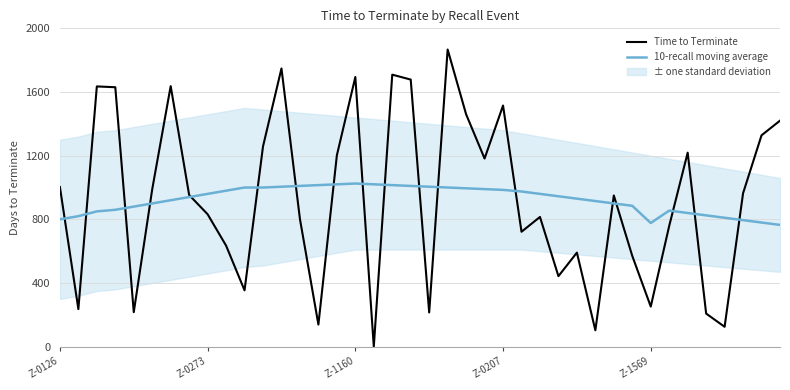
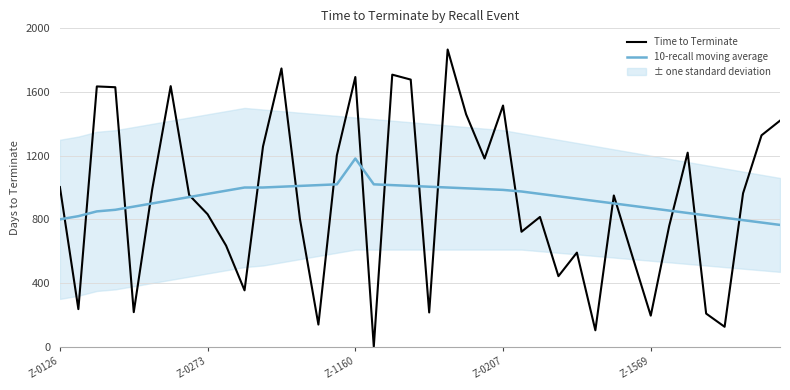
10-recall moving average, Z-1160: 1030 -> 1180
Time to Terminate, Z-1569: 250 -> 200
10-recall moving average, Z-1569: 780 -> 870
